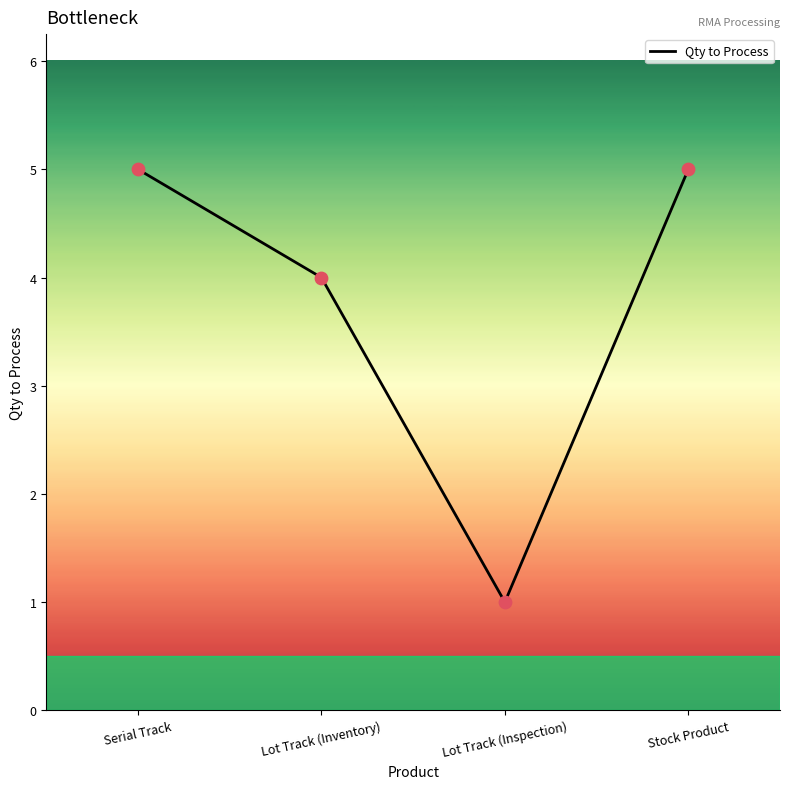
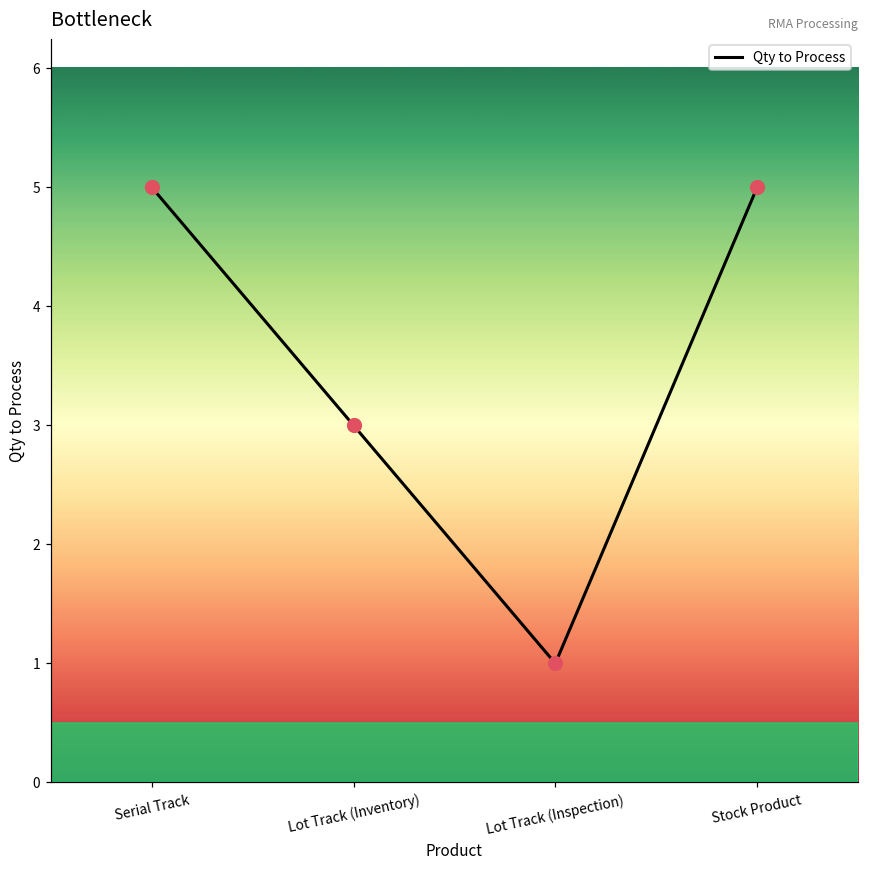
Lot Track (Inventory): 4 -> 3
